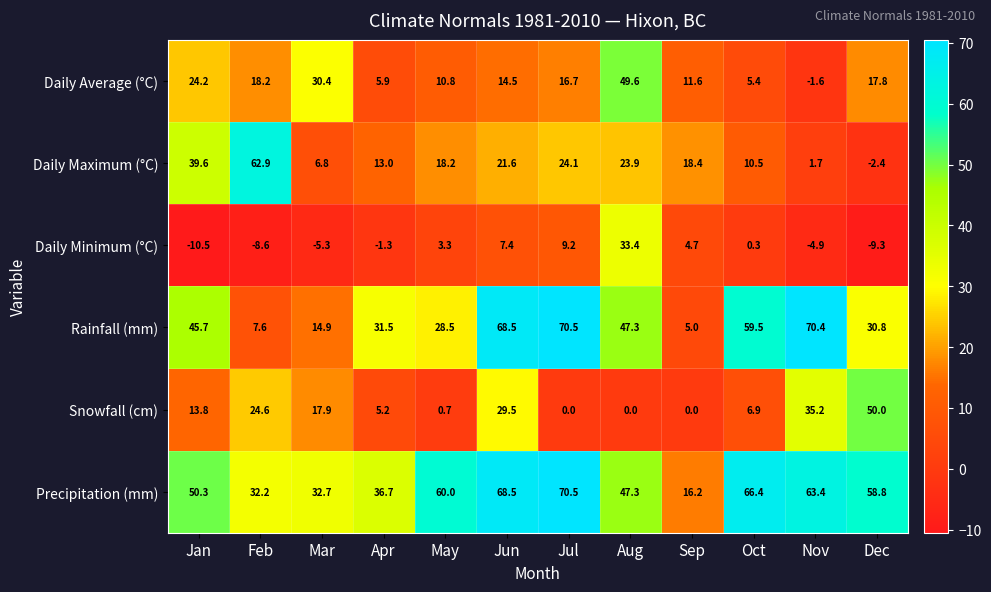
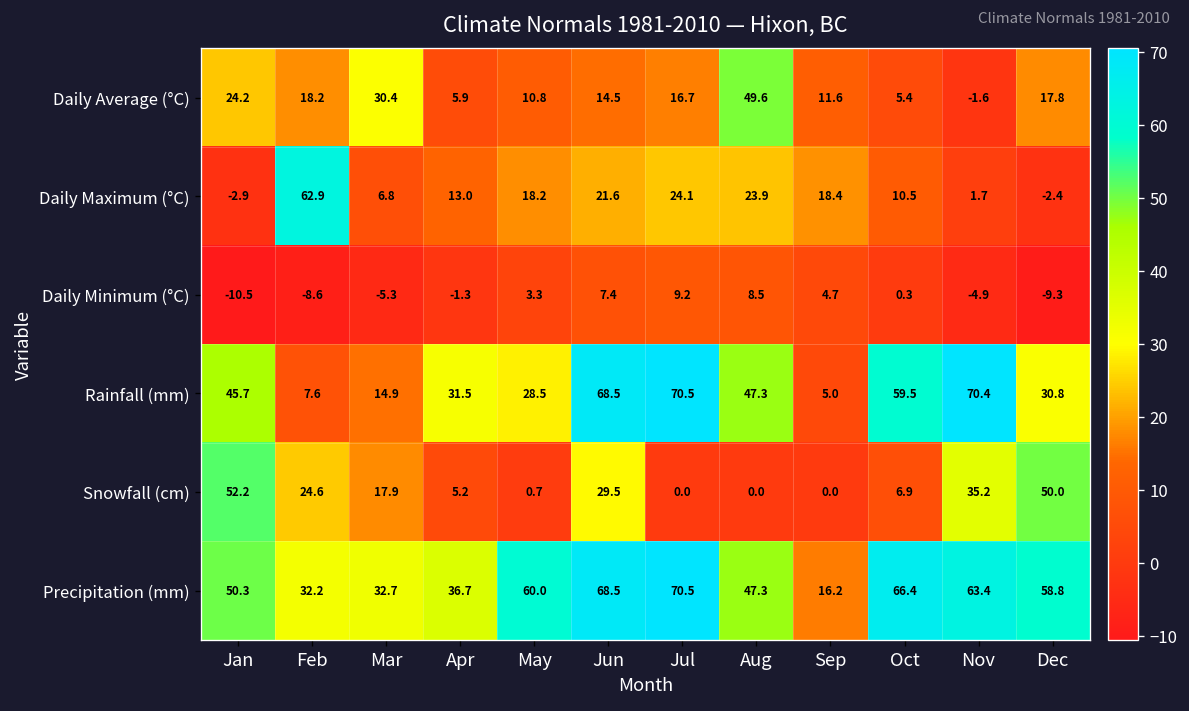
Daily Maximum (°C), Jan: 39.6 -> -2.9
Daily Minimum (°C), Aug: 33.4 -> 8.5
Snowfall (cm), Jan: 13.8 -> 52.2
